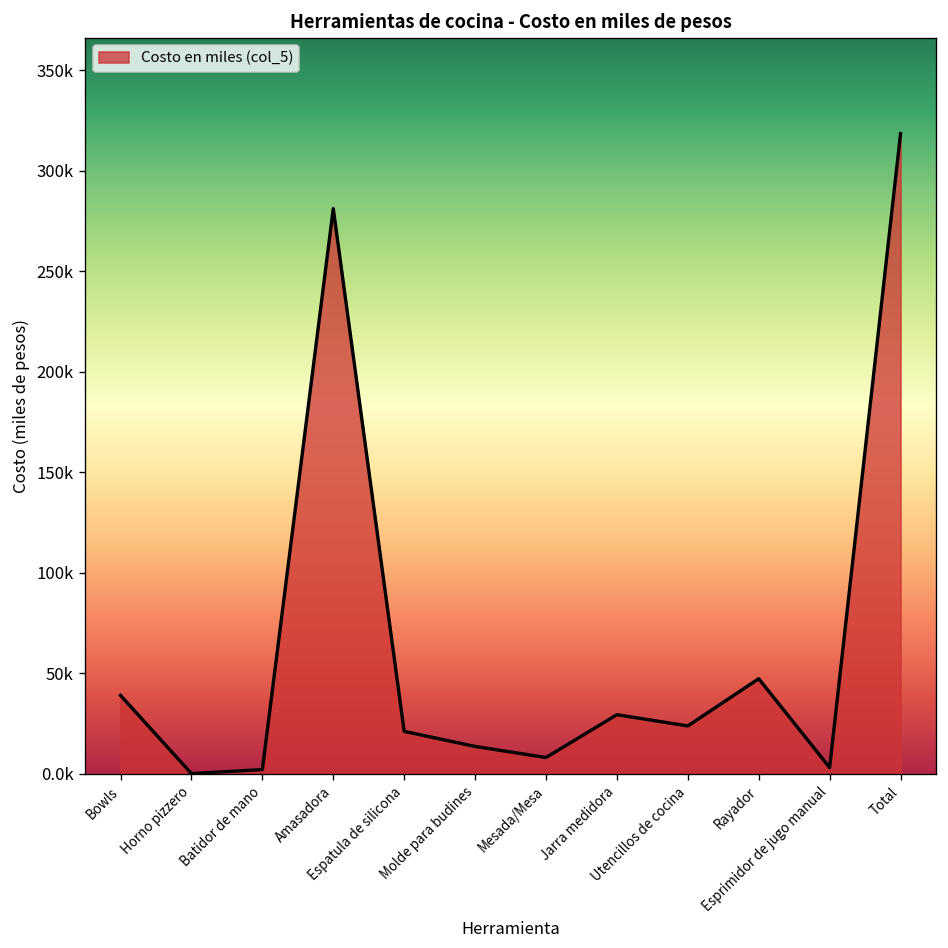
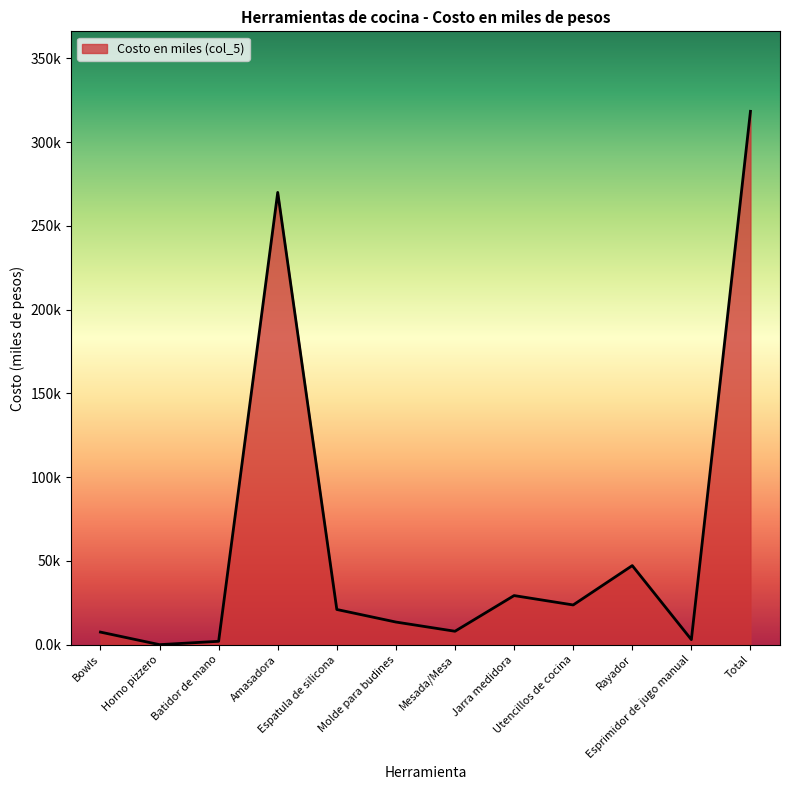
Bowls: 39000 -> 8000
Amasadora: 281000 -> 270000
